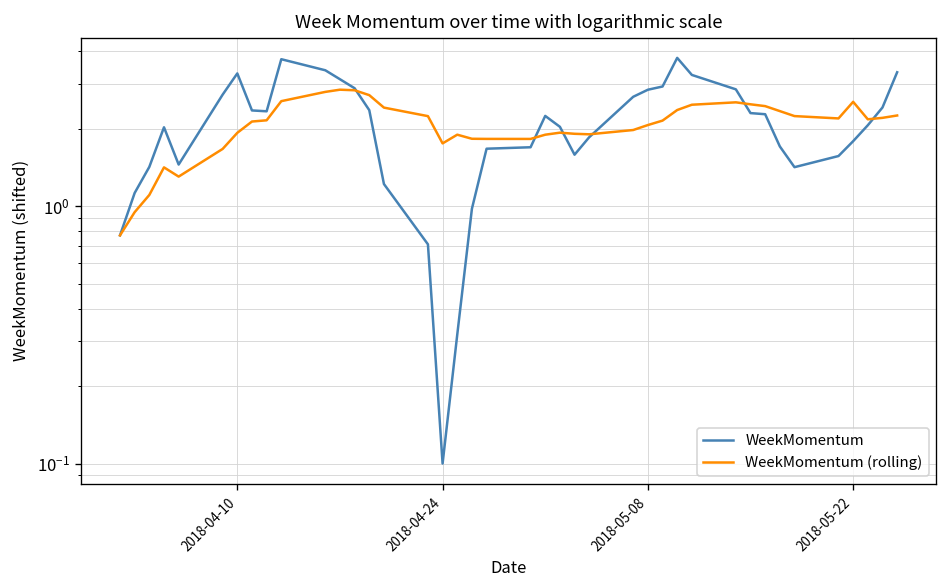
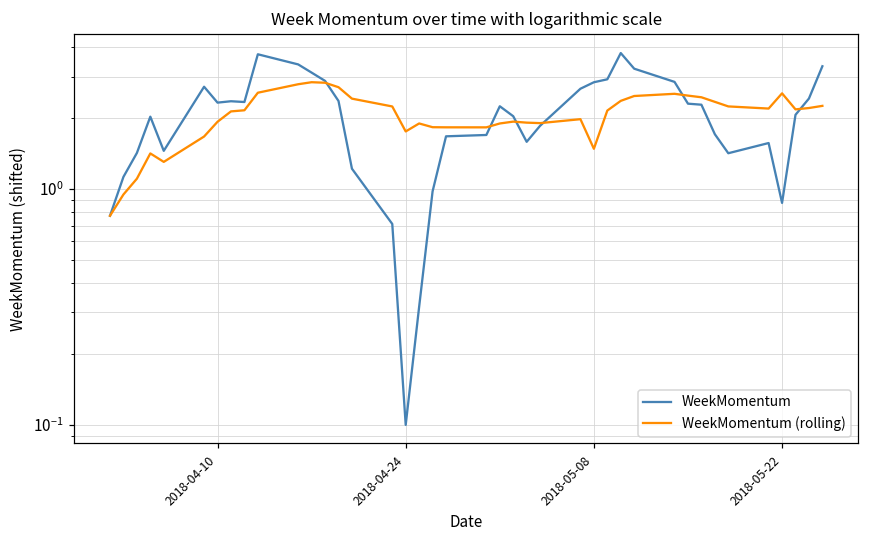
WeekMomentum, 2018-04-10: 3.3 -> 2.3
WeekMomentum (rolling), 2018-05-08: 2.1 -> 1.5
WeekMomentum, 2018-05-22: 1.8 -> 0.87
